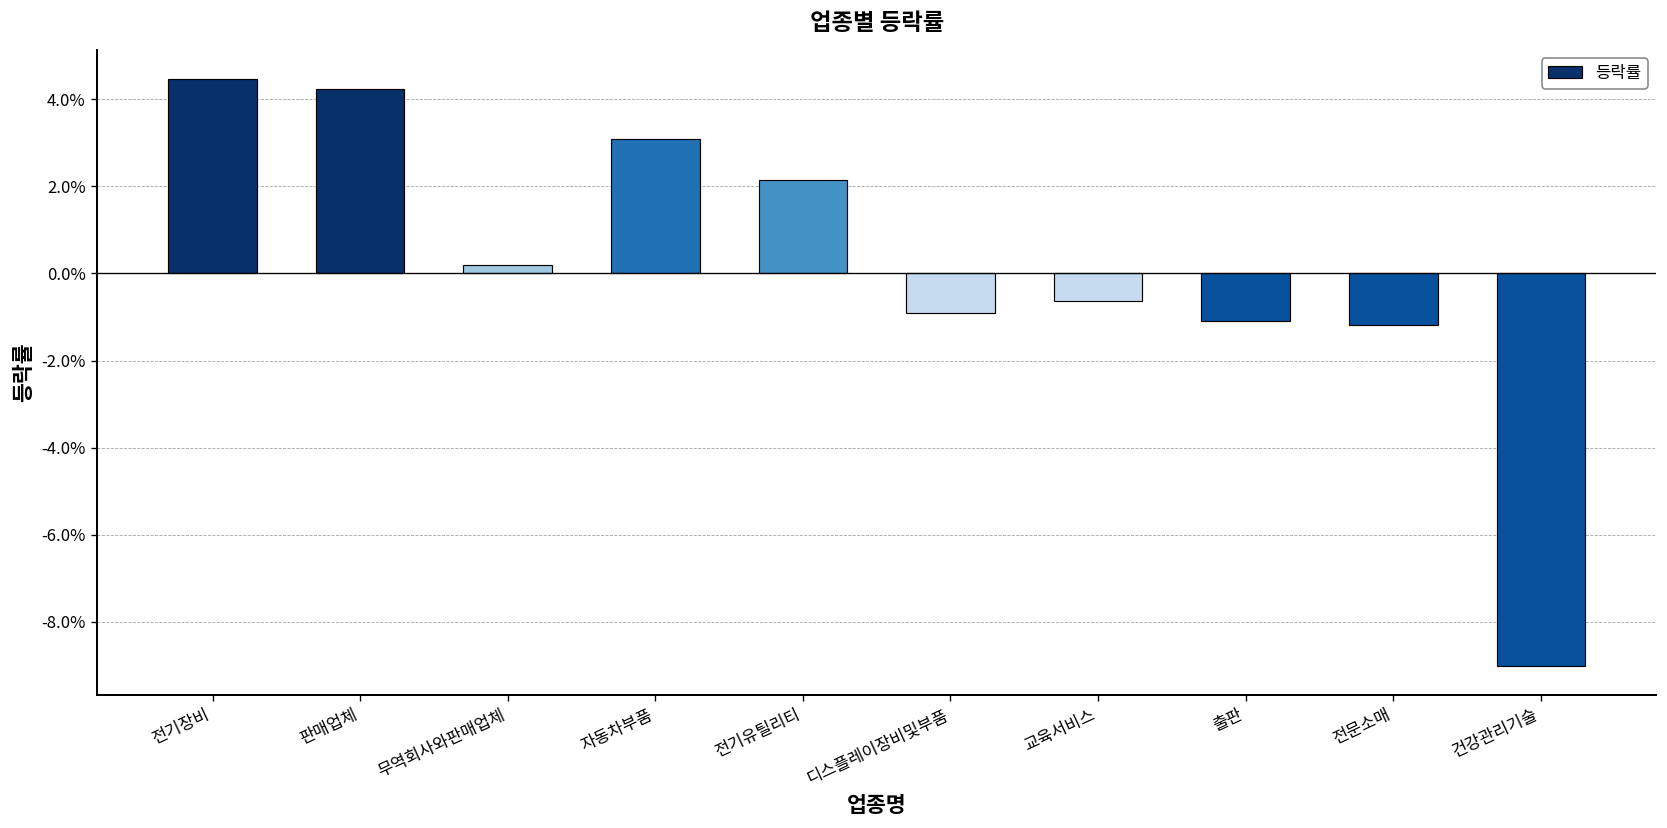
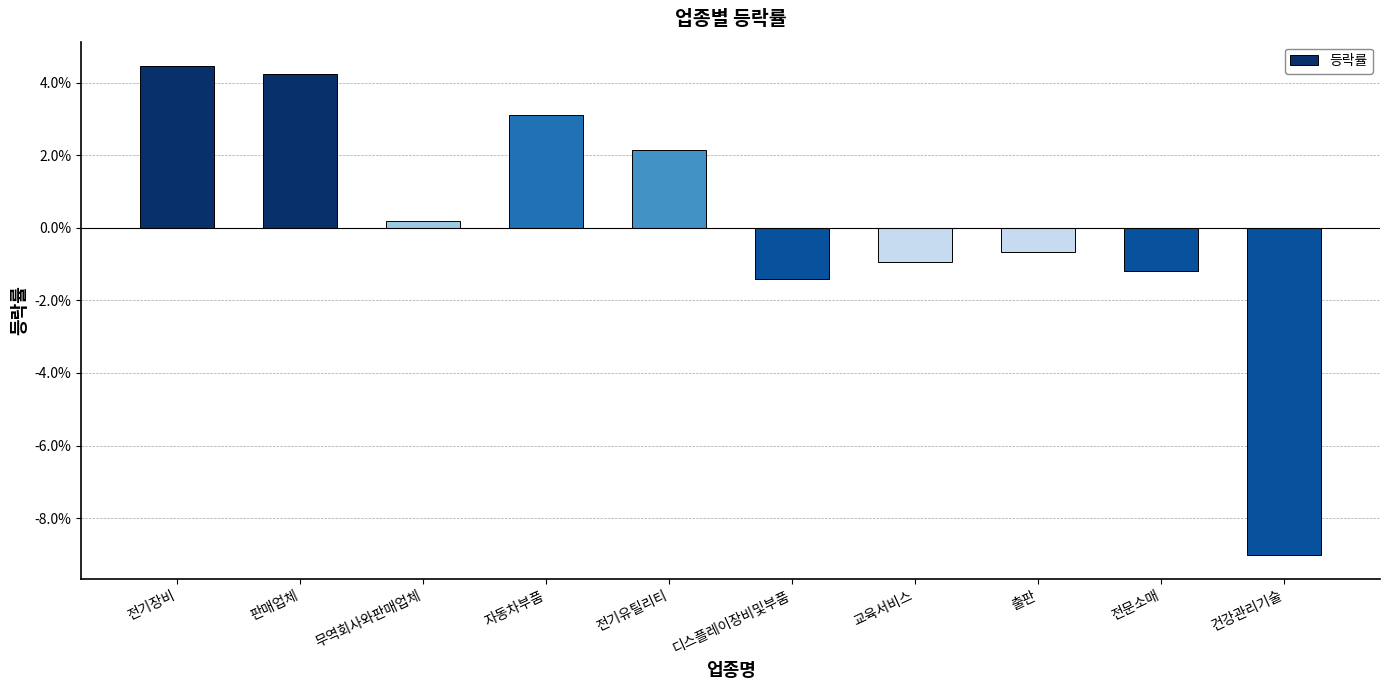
디스플레이장비및부품: -0.9% -> -1.4%
교육서비스: -0.6% -> -1.0%
출판: -1.1% -> -0.7%
